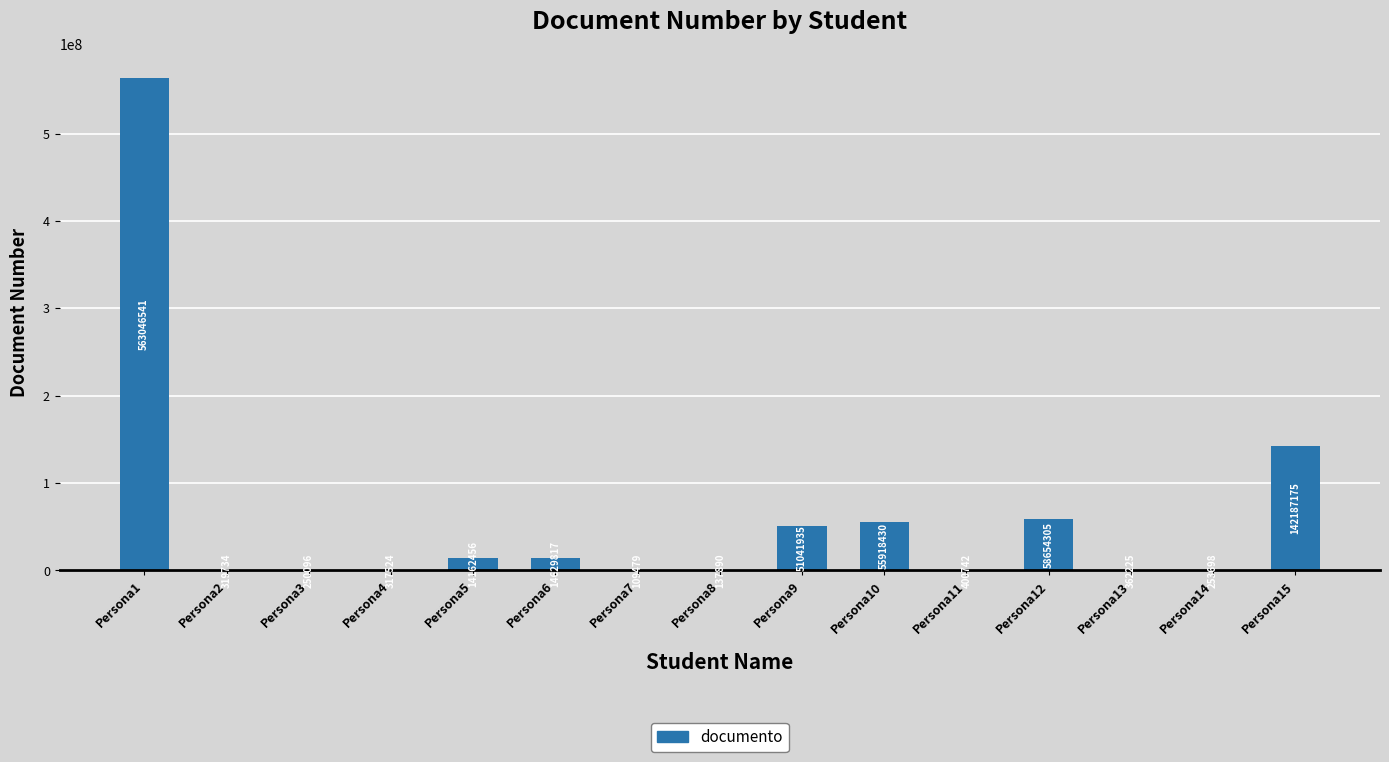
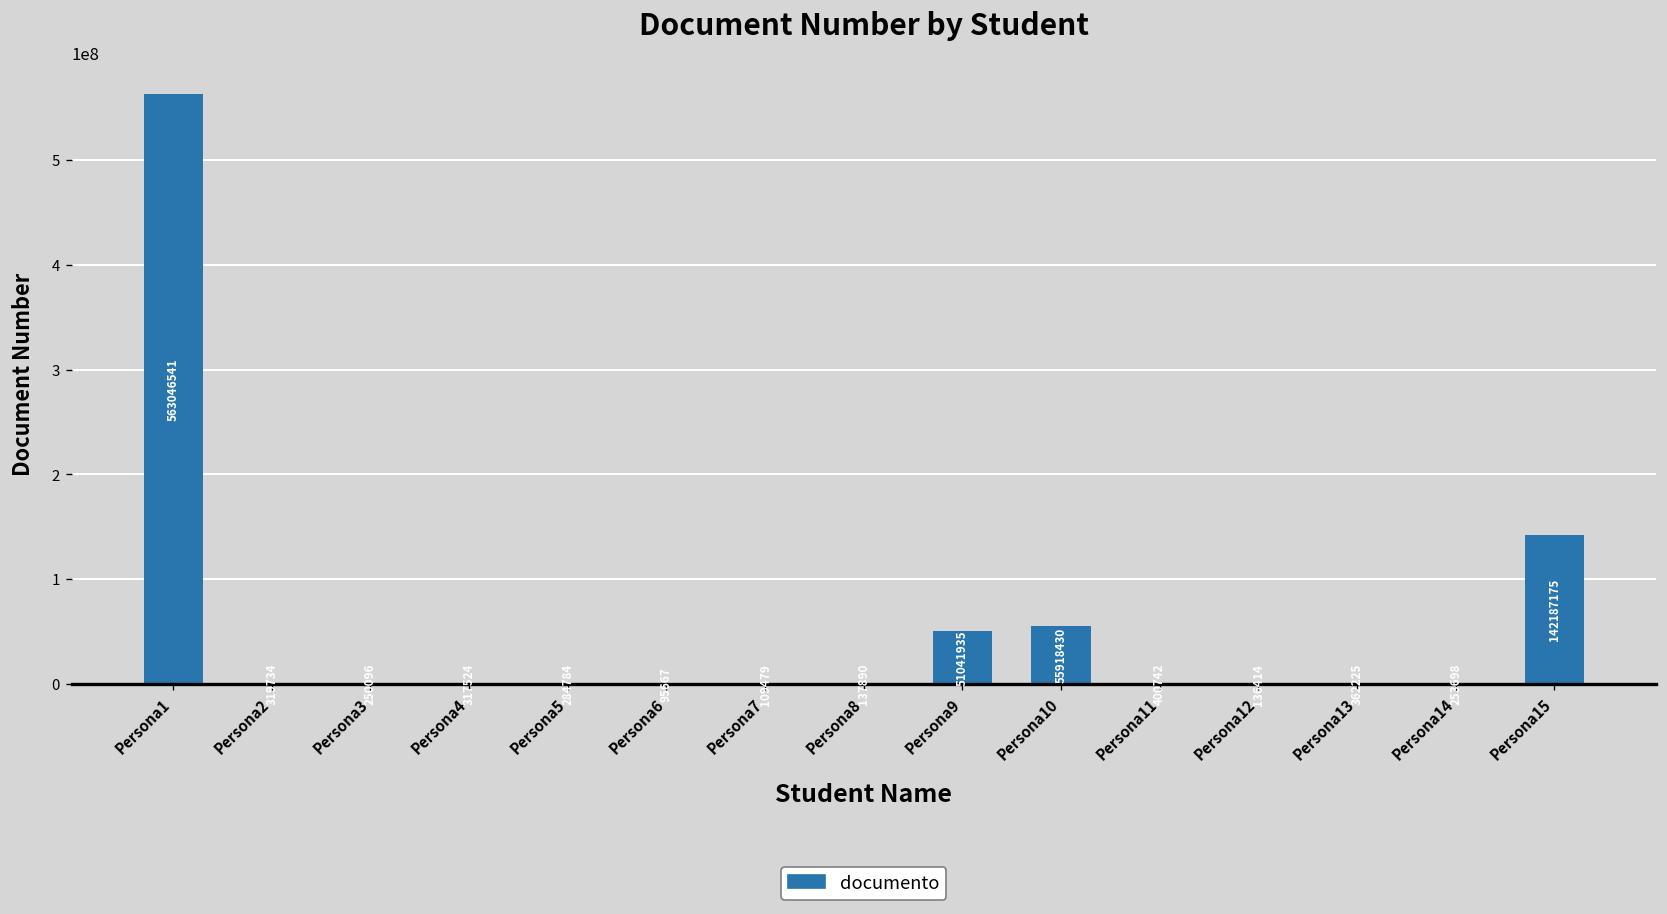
Persona5: 10000000 -> 0
Persona6: 10000000 -> 0
Persona12: 60000000 -> 0
